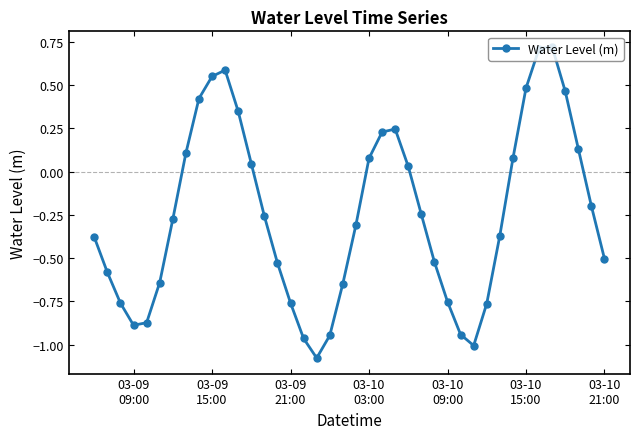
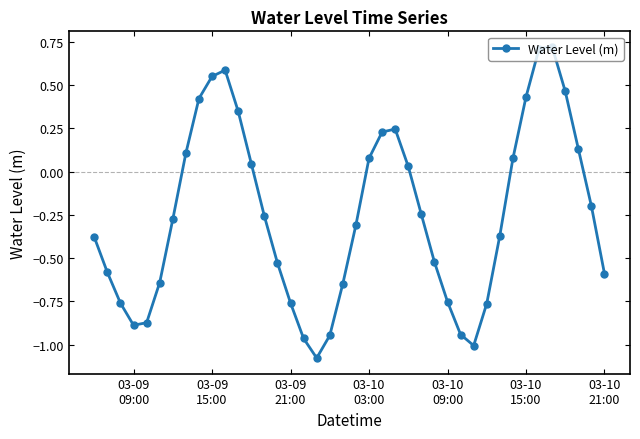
03-10 15:00: 0.48 -> 0.43
03-10 21:00: -0.50 -> -0.59
